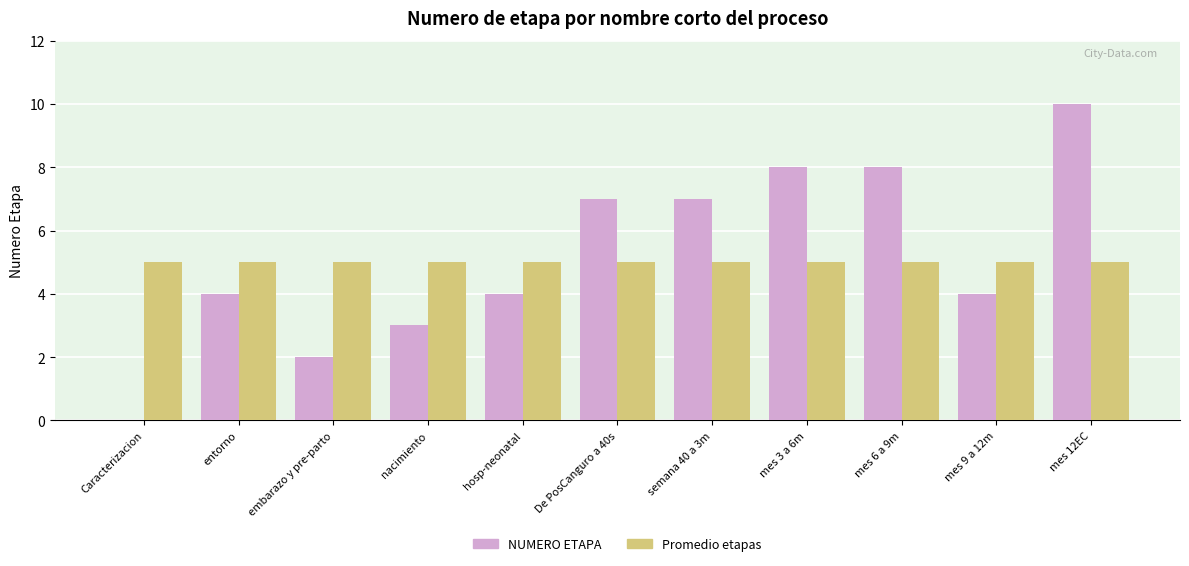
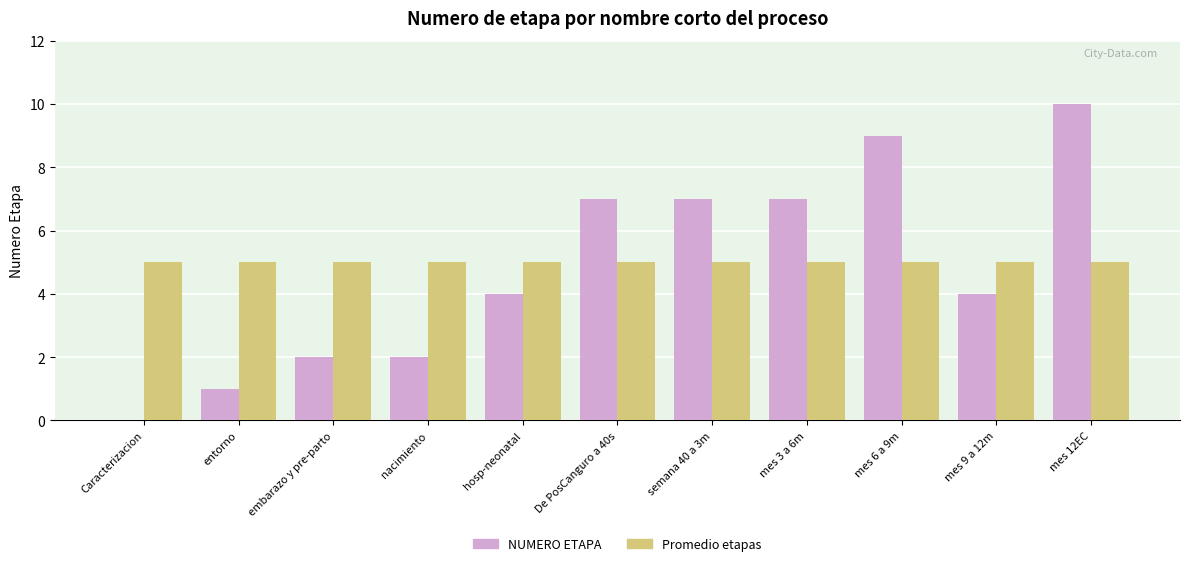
NUMERO ETAPA, entorno: 4 -> 1
NUMERO ETAPA, nacimiento: 3 -> 2
NUMERO ETAPA, mes 3 a 6m: 8 -> 7
NUMERO ETAPA, mes 6 a 9m: 8 -> 9
